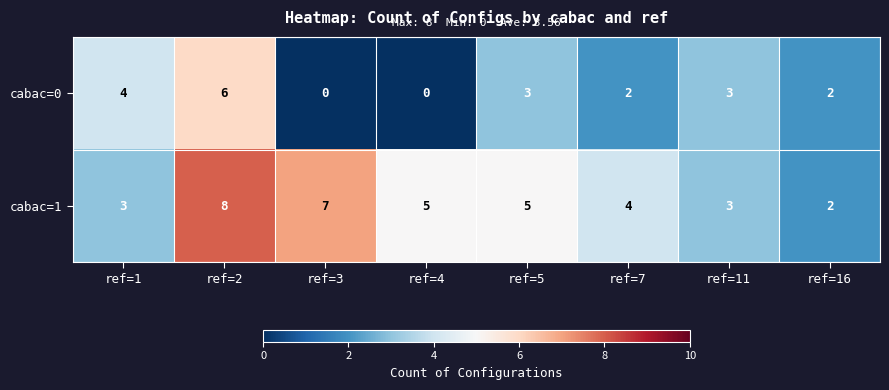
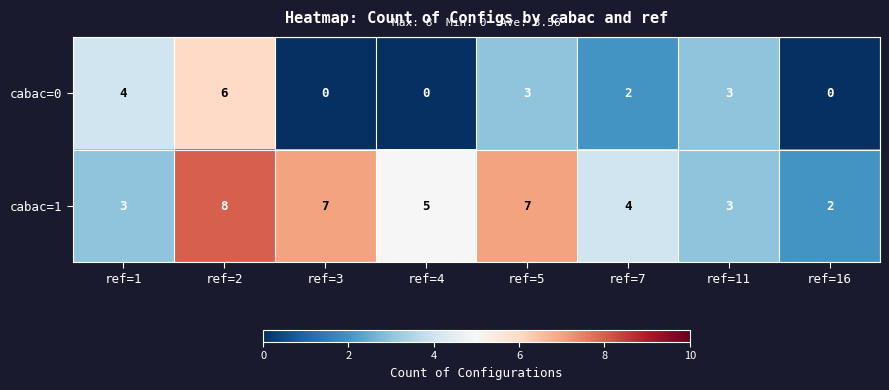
cabac=0, ref=16: 2 -> 0
cabac=1, ref=5: 5 -> 7
